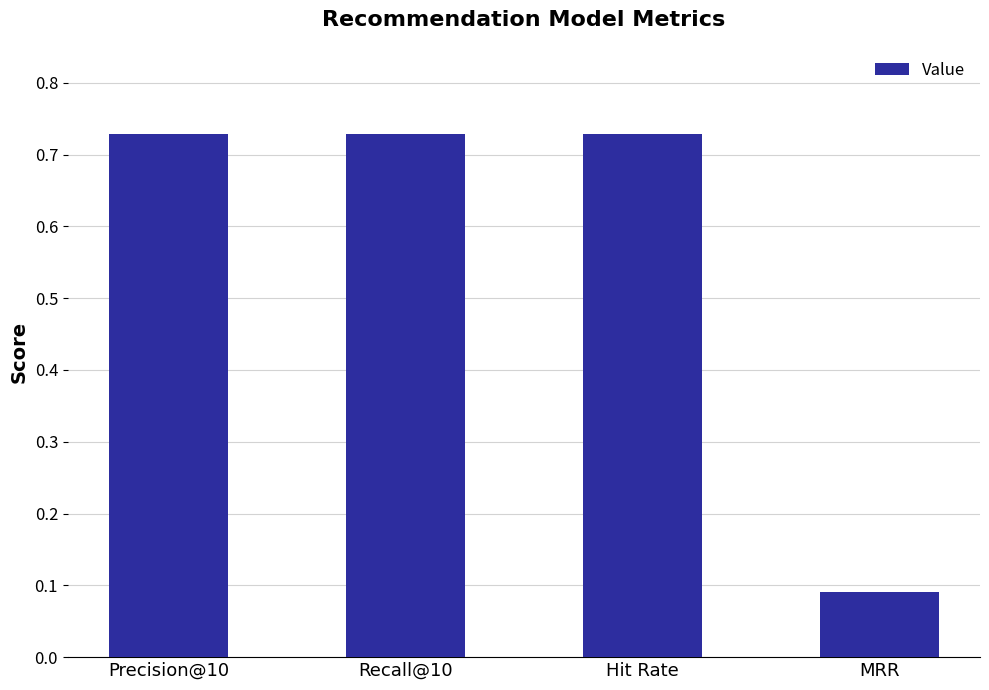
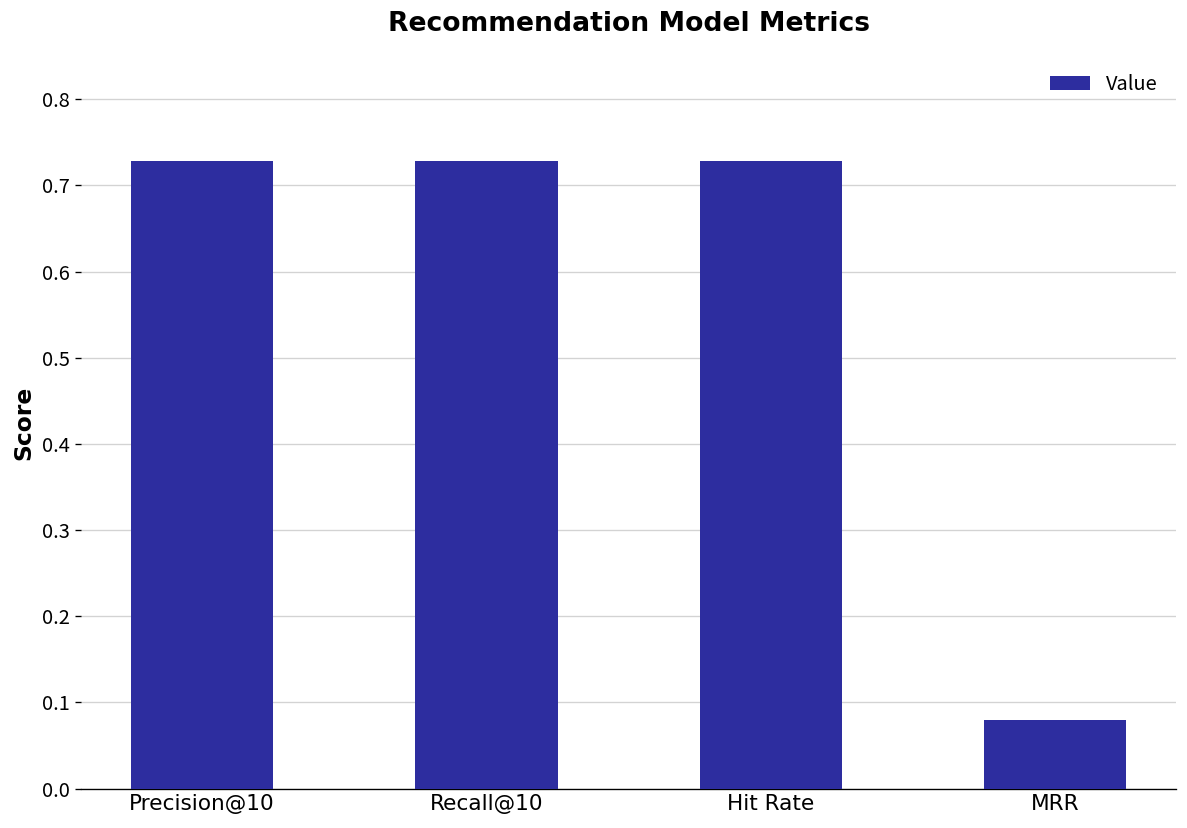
MRR: 0.09 -> 0.08
